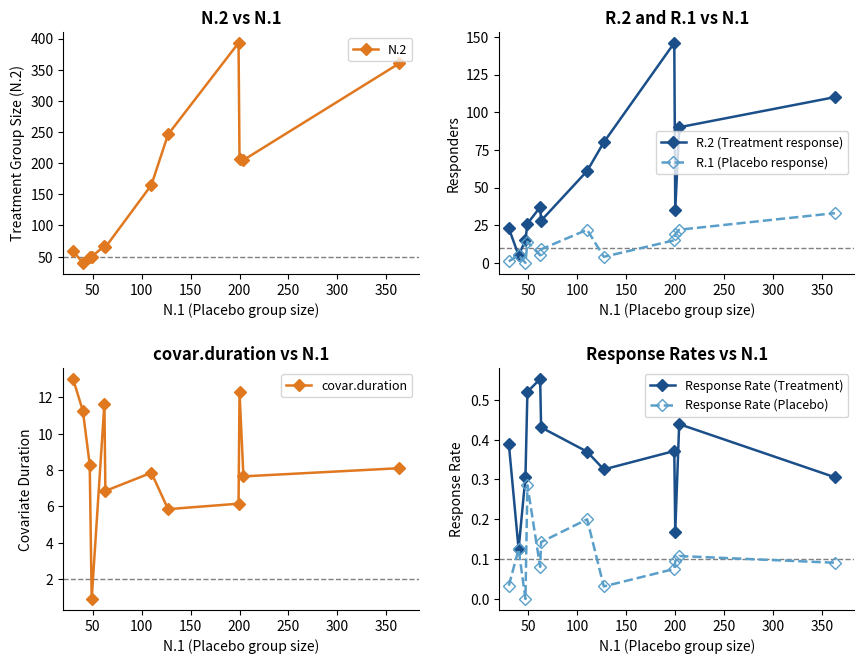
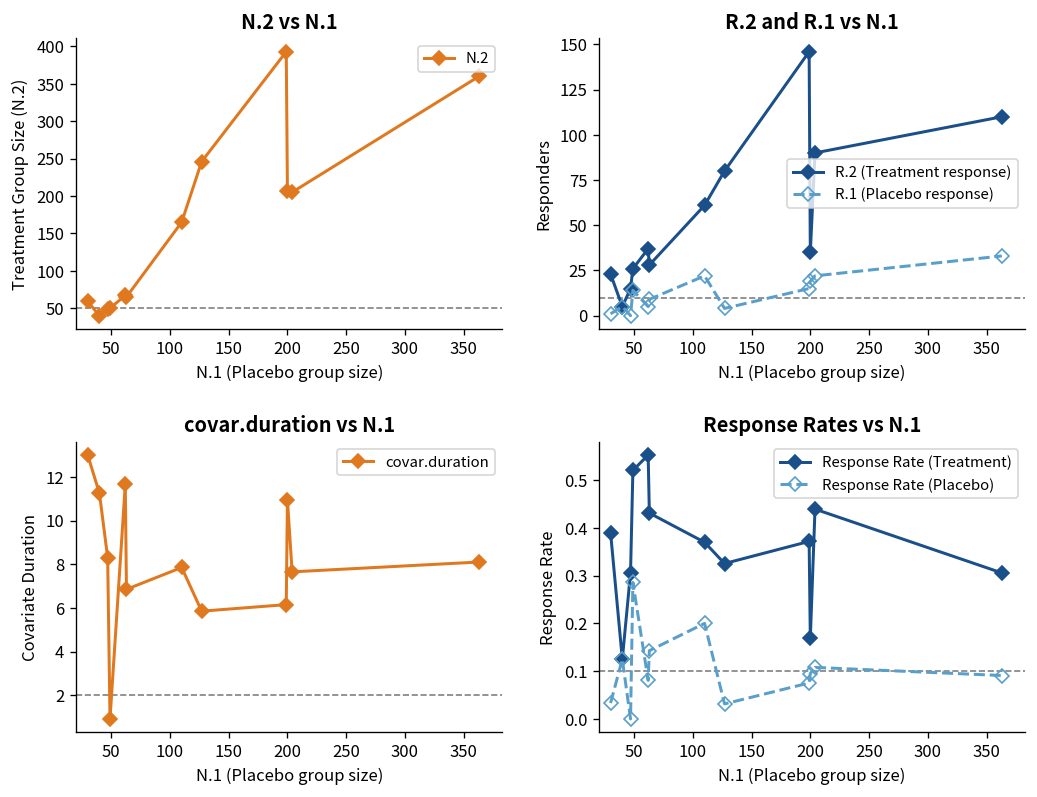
covar.duration vs N.1, 200: 12.3 -> 11.0
